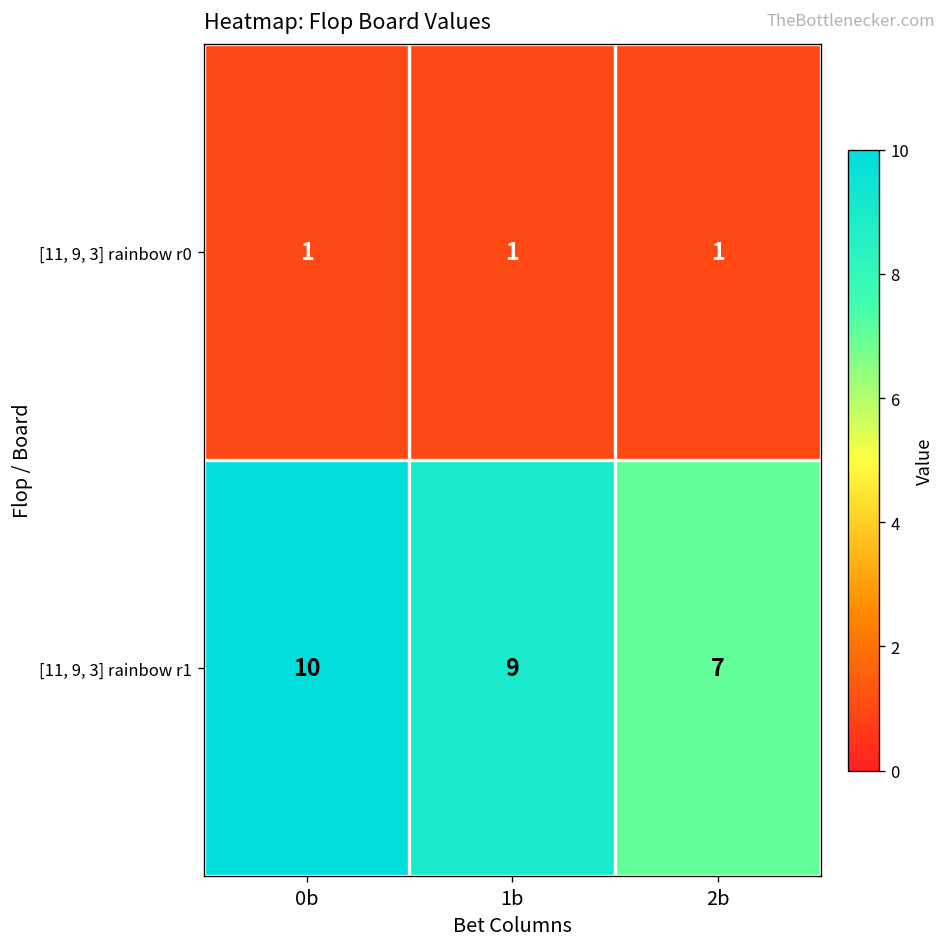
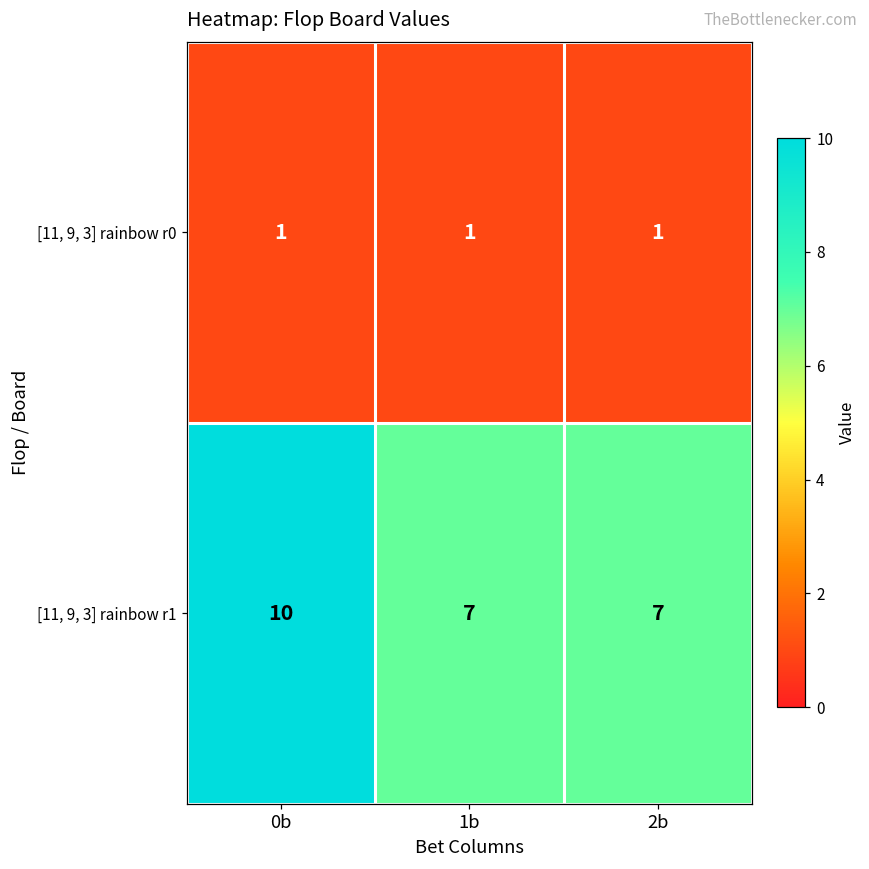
[11, 9, 3] rainbow r1, 1b: 9 -> 7
